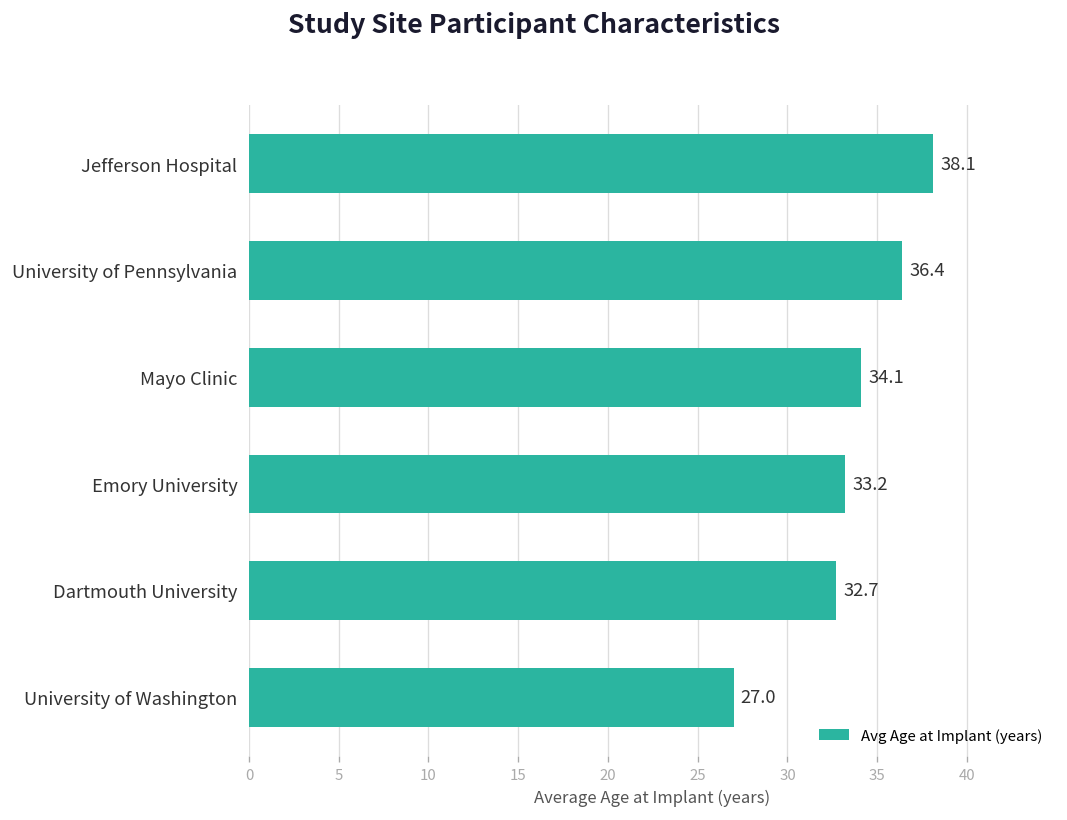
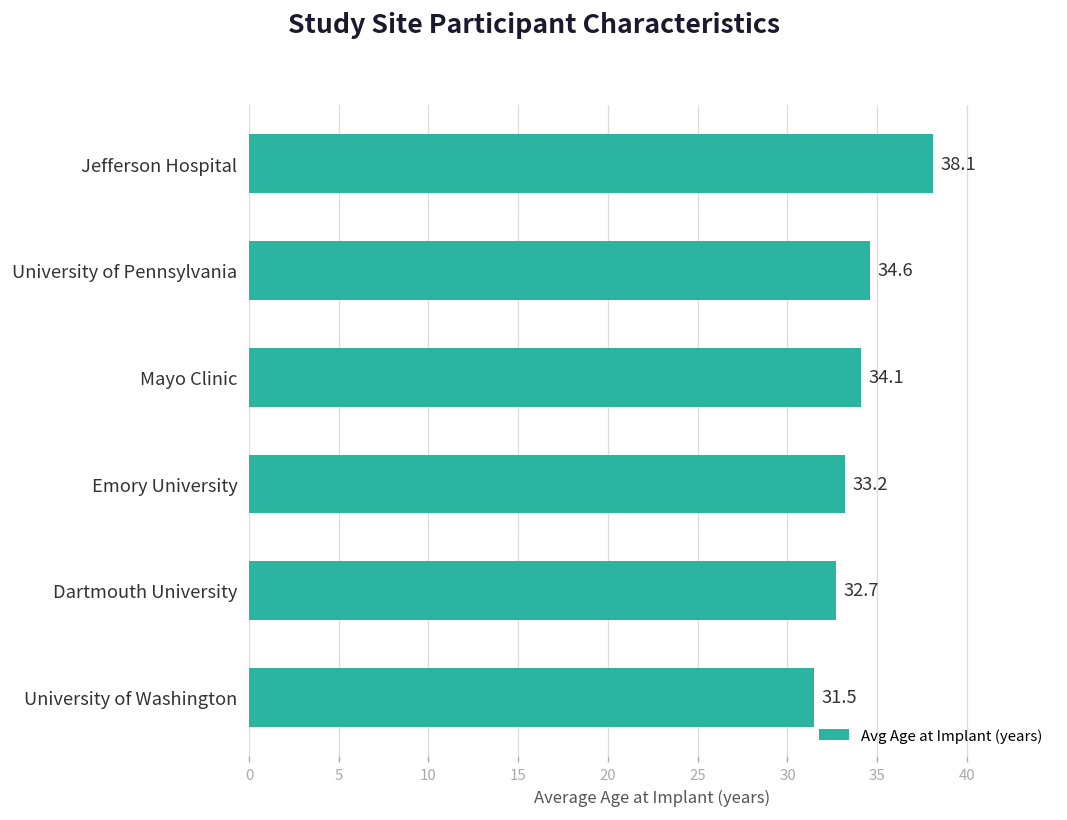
University of Pennsylvania: 36.4 -> 34.6
University of Washington: 27.0 -> 31.5
